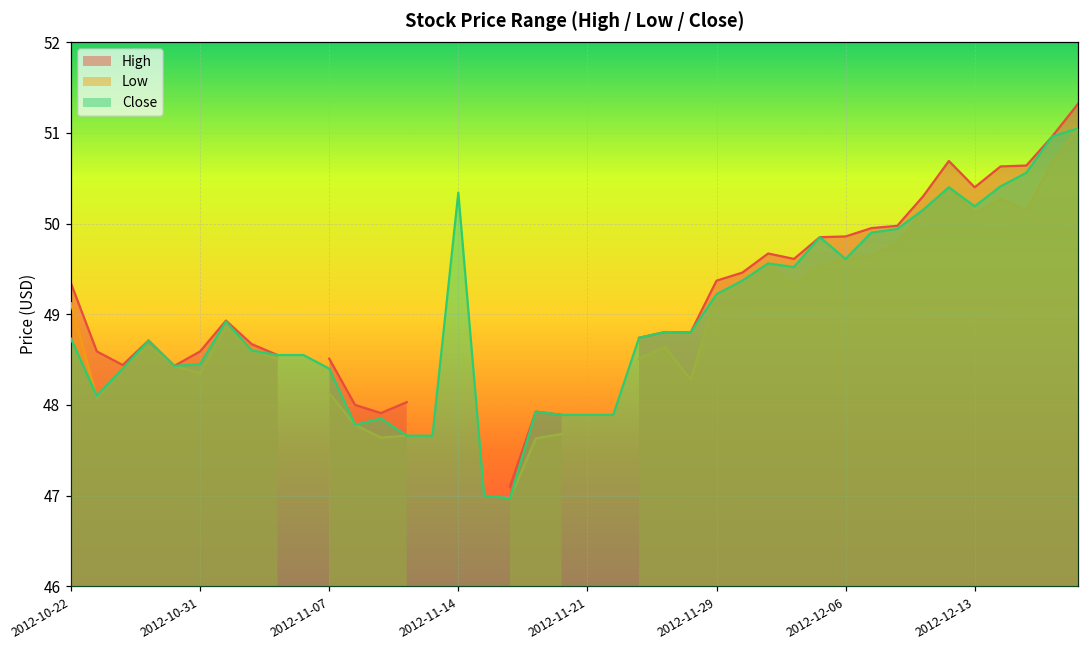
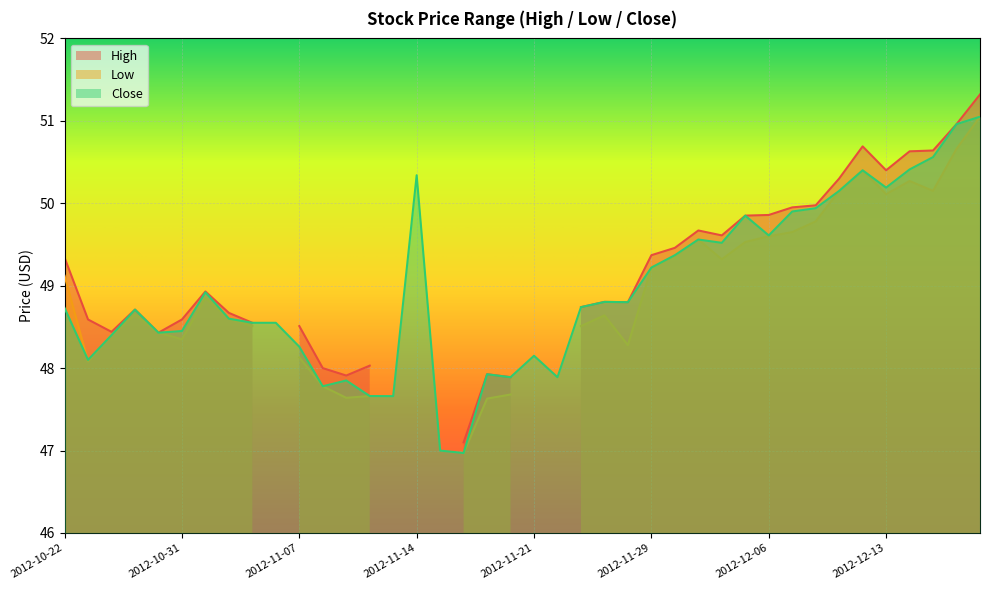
Close, 2012-11-07: 48.4 -> 48.3
Close, 2012-11-21: 47.9 -> 48.2
